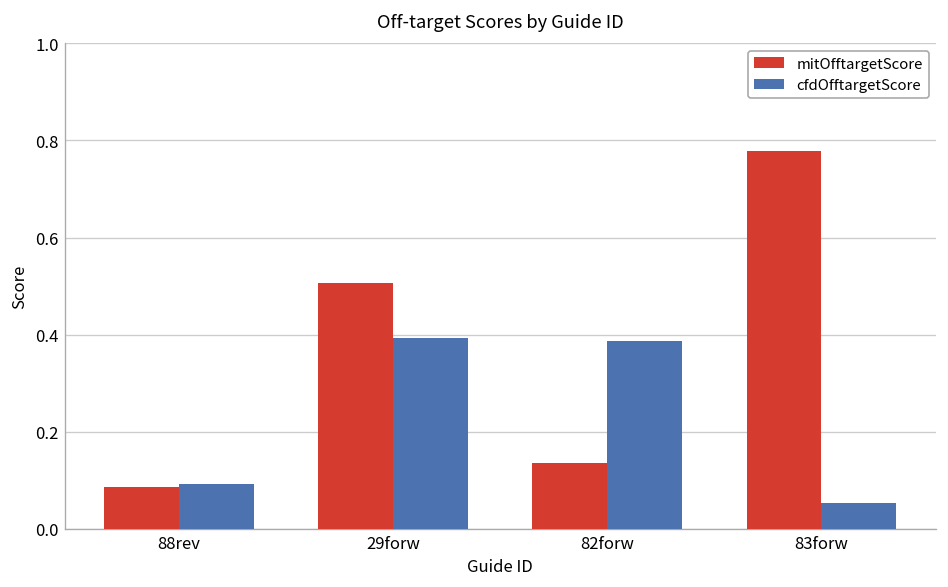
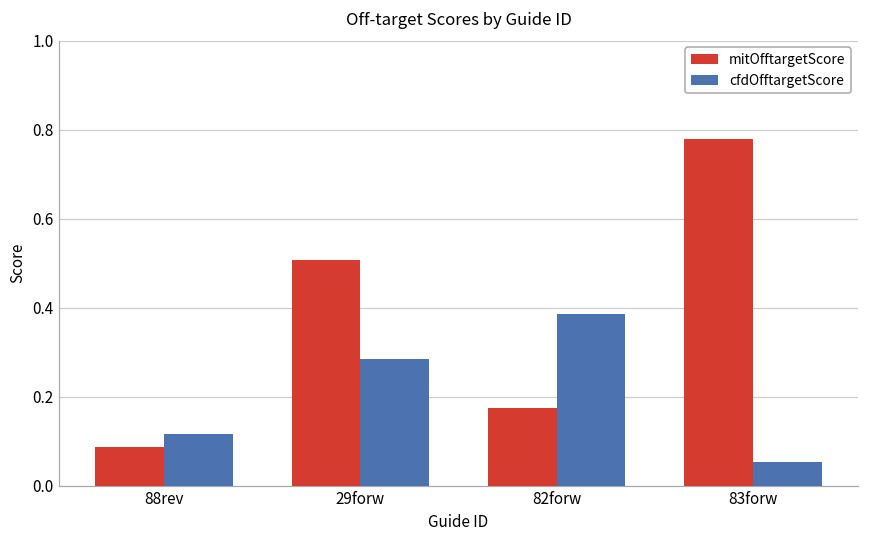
cfdOfftargetScore, 88rev: 0.09 -> 0.12
cfdOfftargetScore, 29forw: 0.39 -> 0.28
mitOfftargetScore, 82forw: 0.13 -> 0.18
